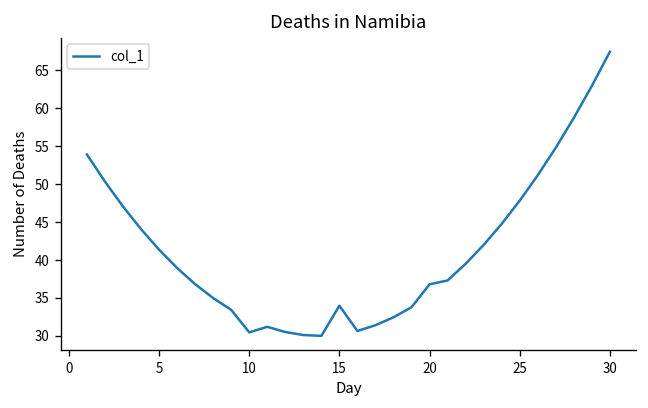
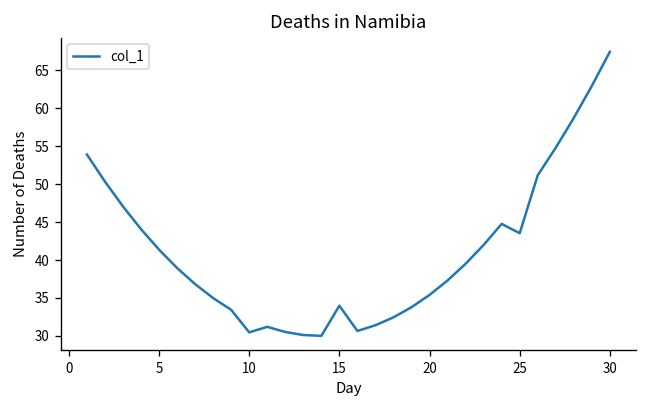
20: 37 -> 35
25: 48 -> 44
